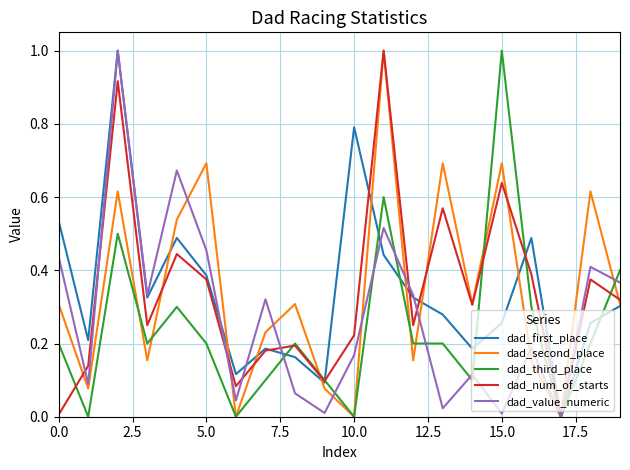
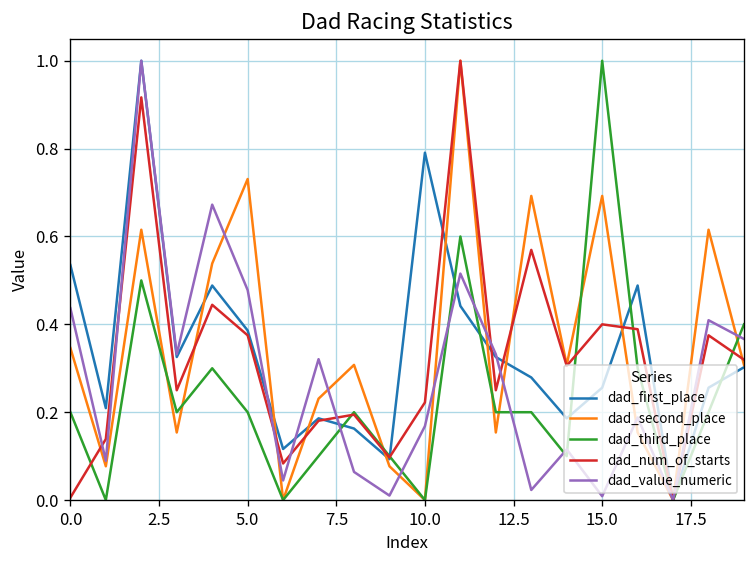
dad_second_place, 0.0: 0.31 -> 0.35
dad_second_place, 5.0: 0.69 -> 0.73
dad_value_numeric, 5.0: 0.45 -> 0.48
dad_num_of_starts, 15.0: 0.64 -> 0.40
